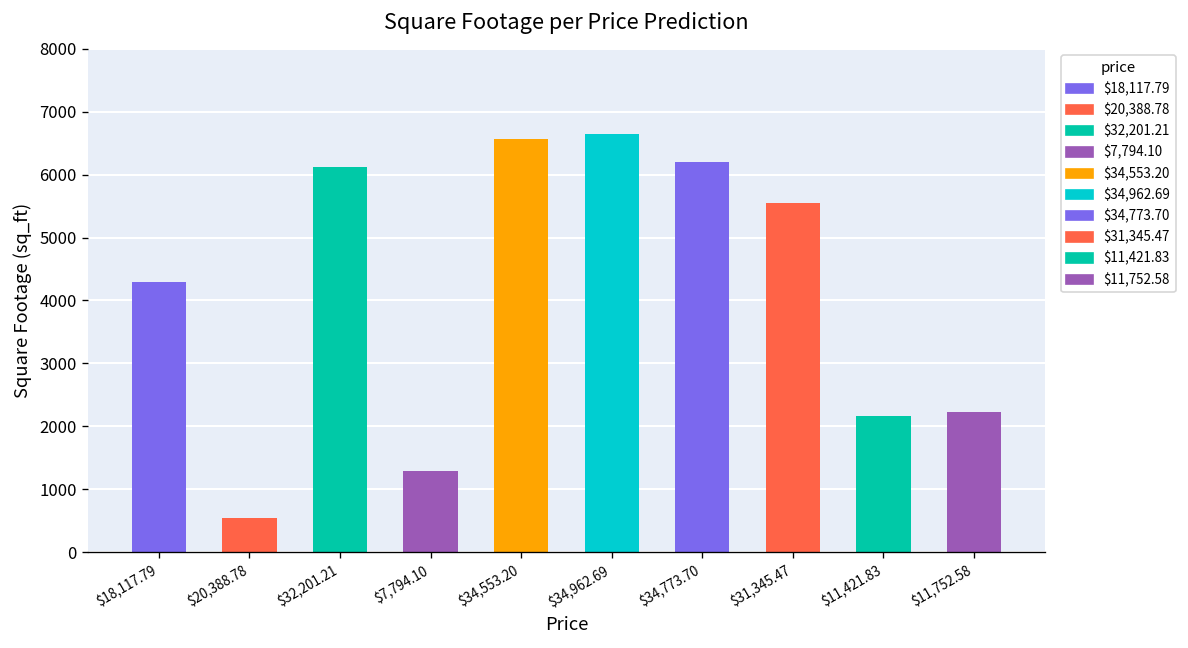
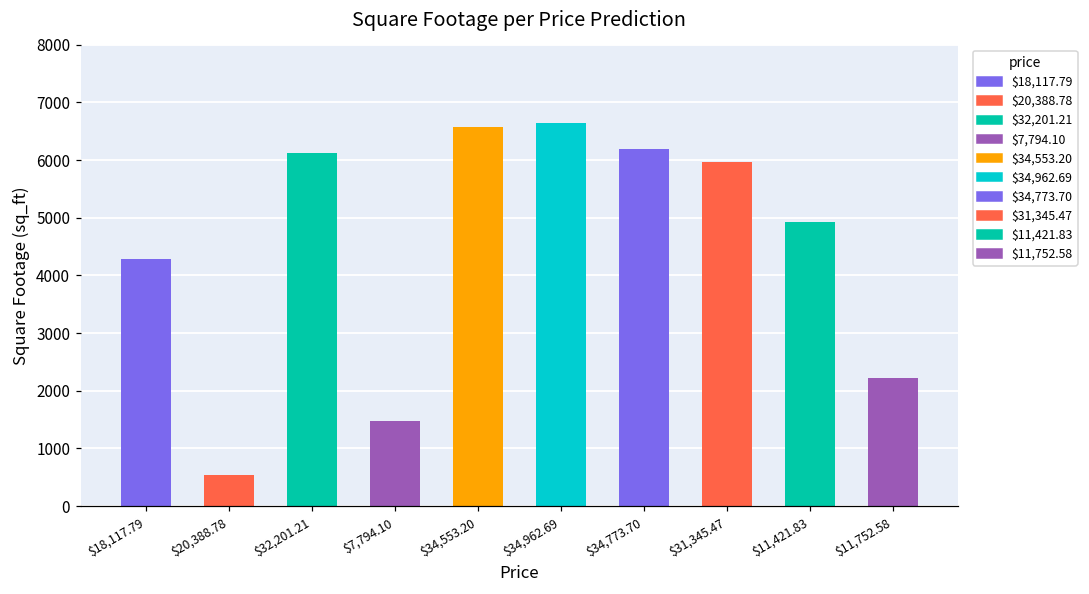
$7,794.10: 1300 -> 1500
$31,345.47: 5600 -> 6000
$11,421.83: 2200 -> 4900
